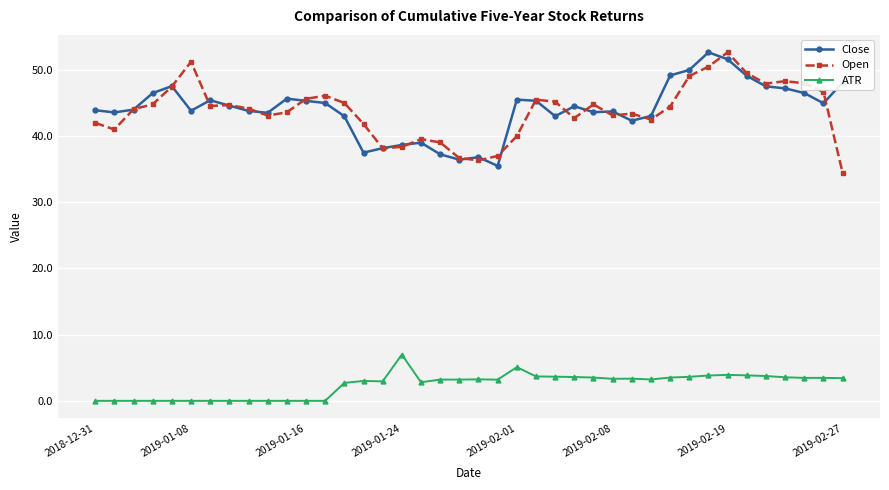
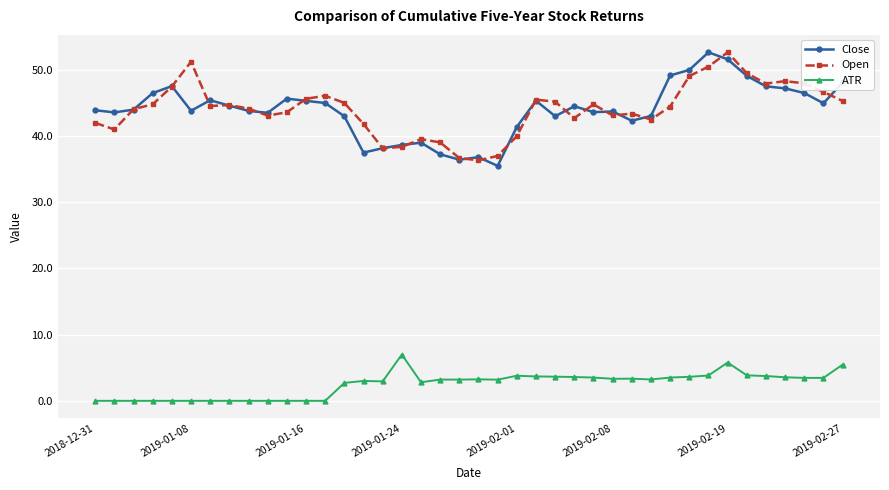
Close, 2019-02-01: 46 -> 41
ATR, 2019-02-01: 5 -> 4
ATR, 2019-02-19: 4 -> 6
Open, 2019-02-27: 34 -> 45
ATR, 2019-02-27: 3 -> 5
